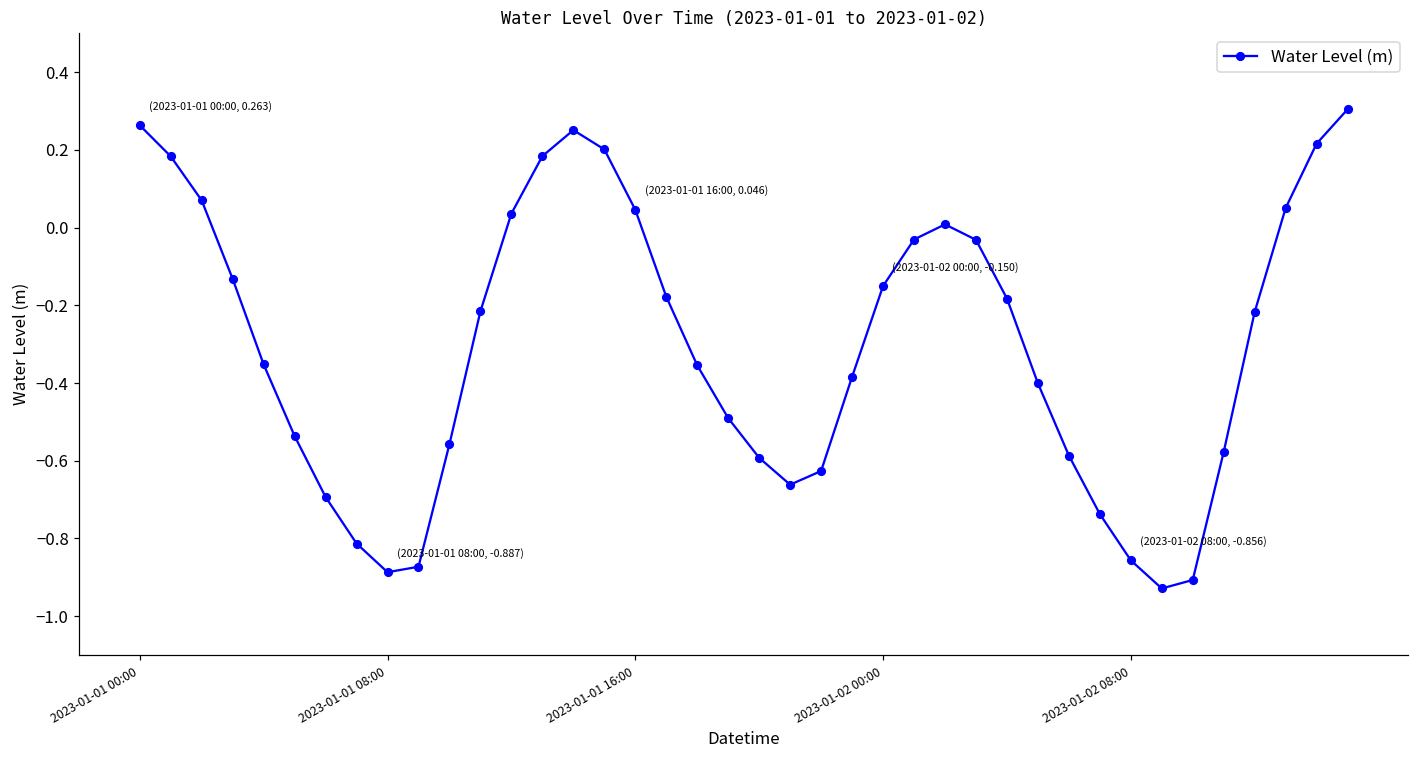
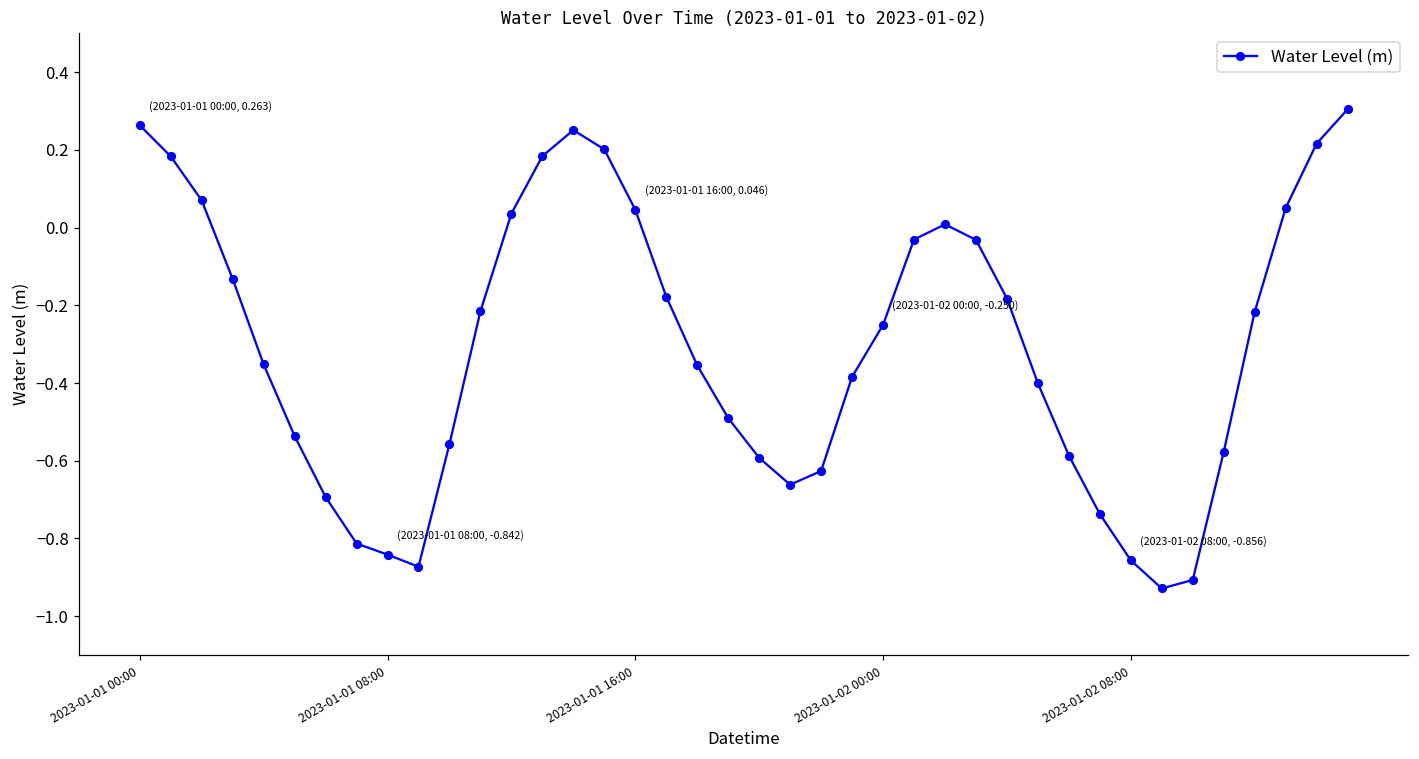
2023-01-01 08:00: -0.887 -> -0.842
2023-01-02 00:00: -0.150 -> -0.250
